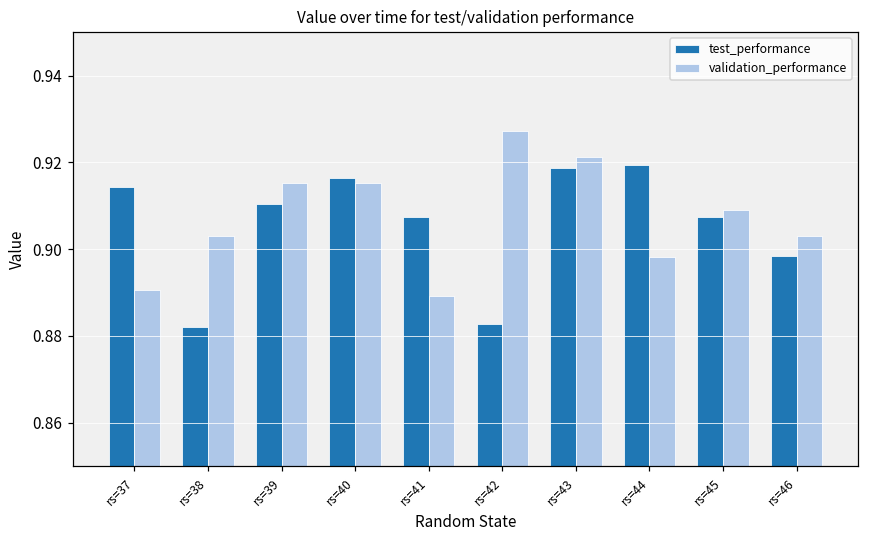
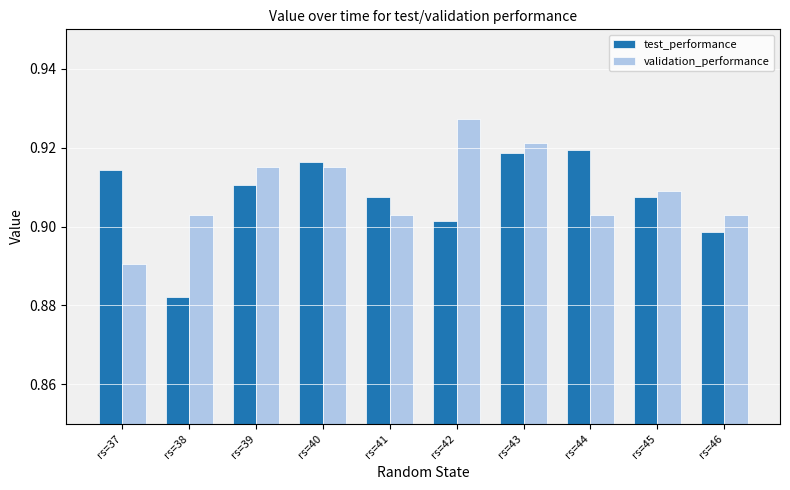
validation_performance, rs=41: 0.889 -> 0.903
test_performance, rs=42: 0.883 -> 0.901
validation_performance, rs=44: 0.898 -> 0.903
